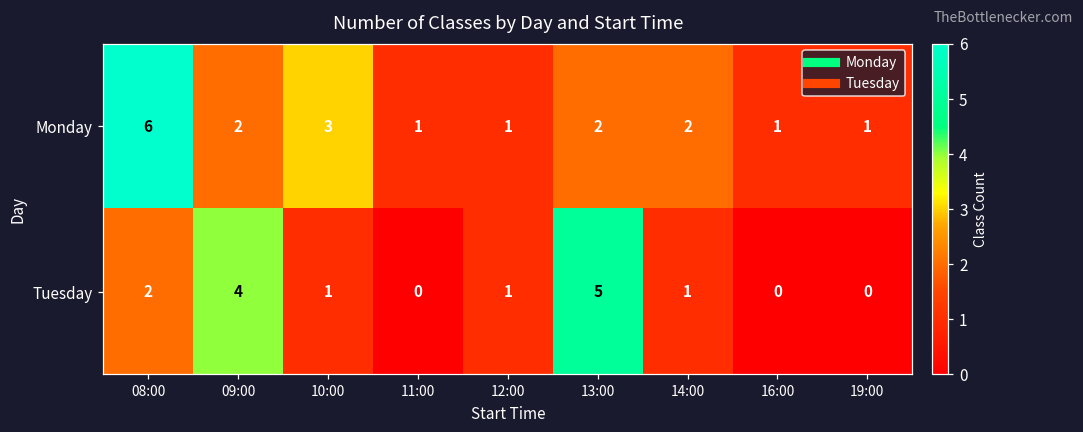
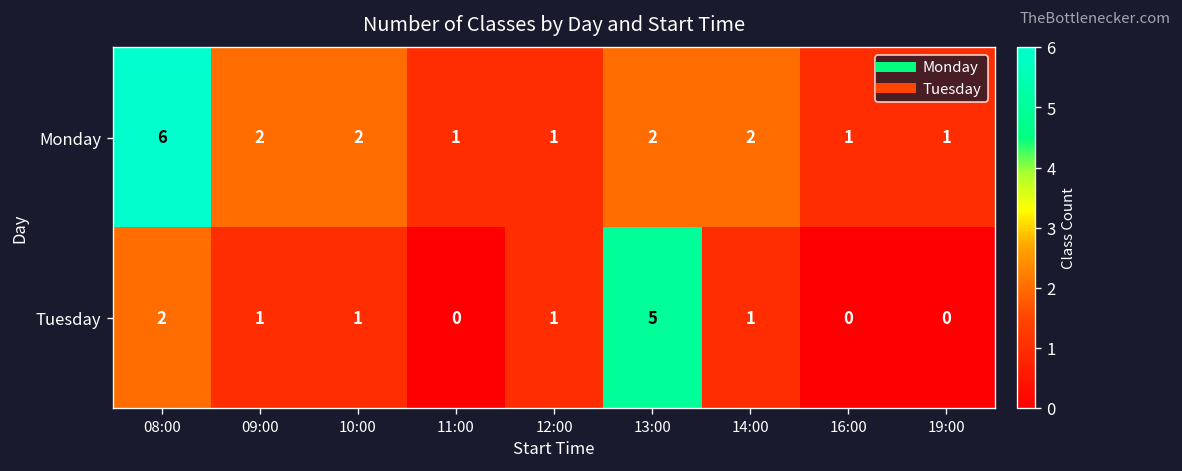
Monday, 10:00: 3 -> 2
Tuesday, 09:00: 4 -> 1
